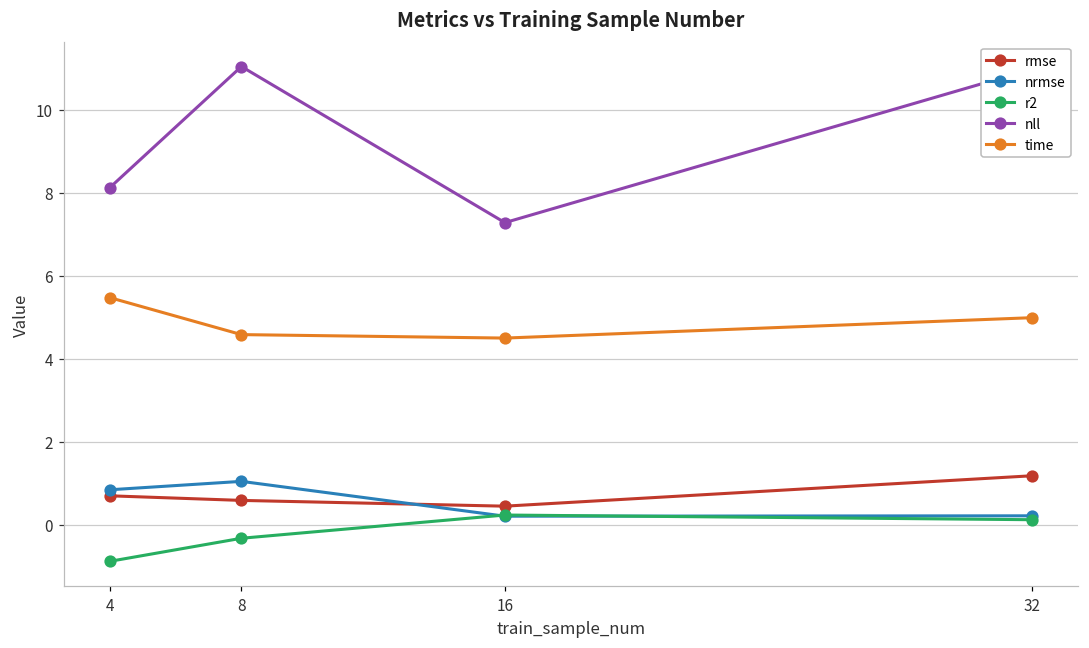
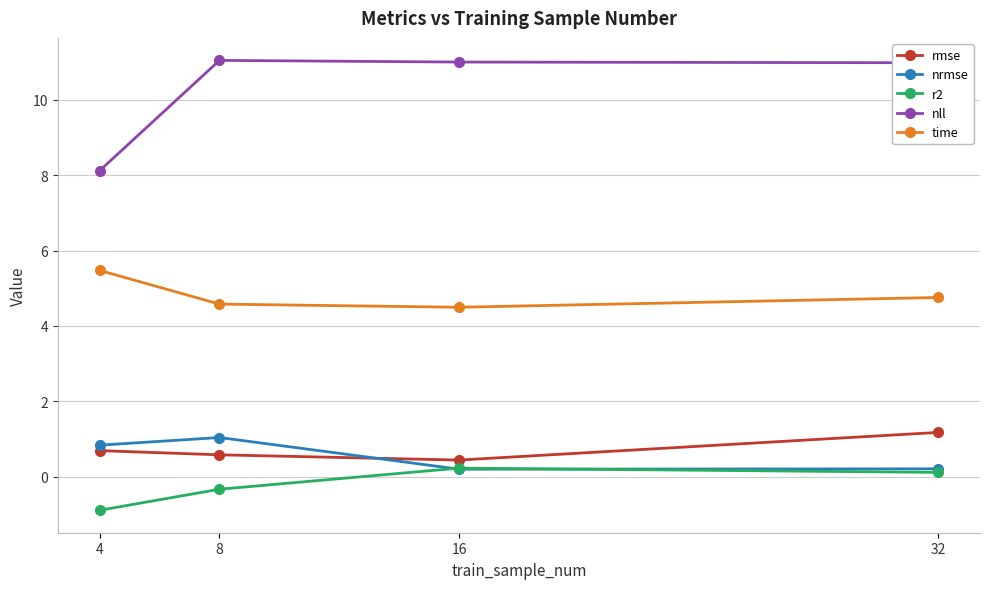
nll, 16: 7.3 -> 11.0
time, 32: 5.0 -> 4.8
